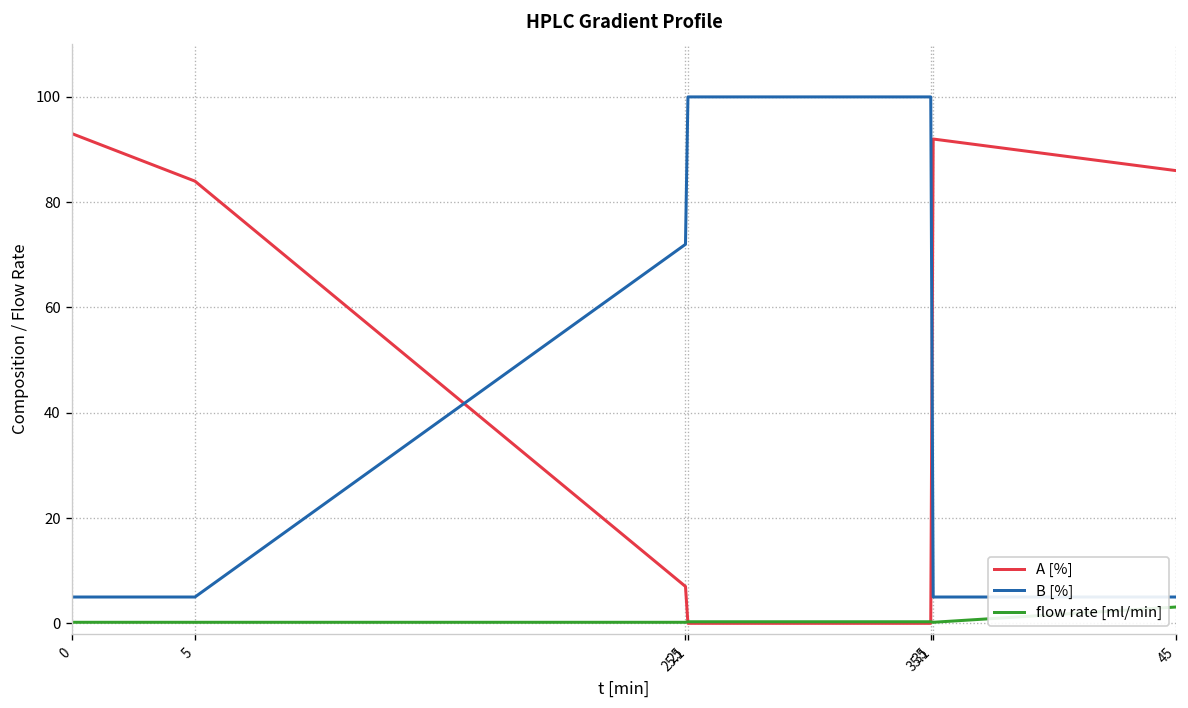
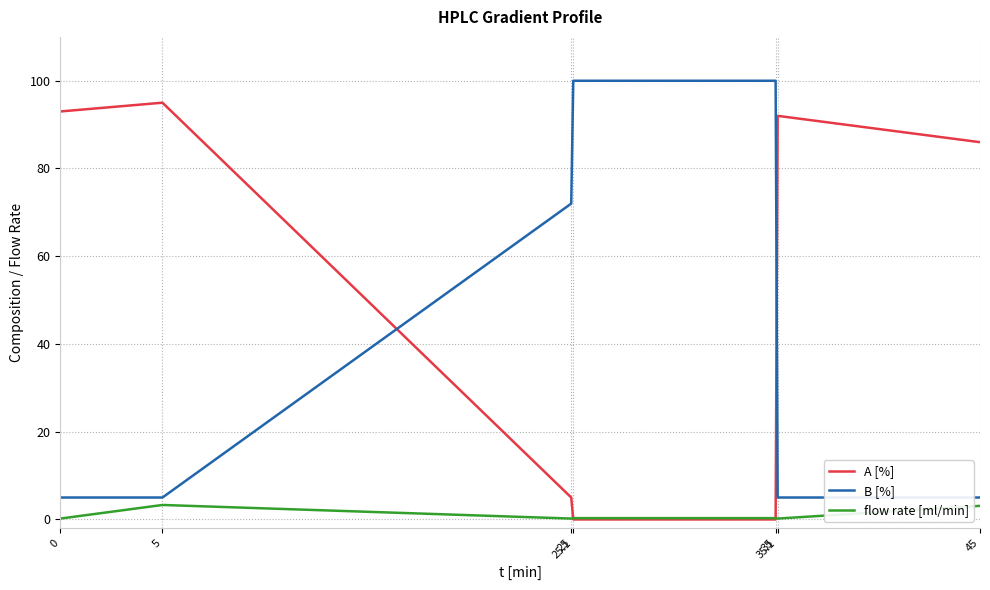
A [%], 5: 84 -> 95
flow rate [ml/min], 5: 0 -> 3
A [%], 25: 7 -> 5
